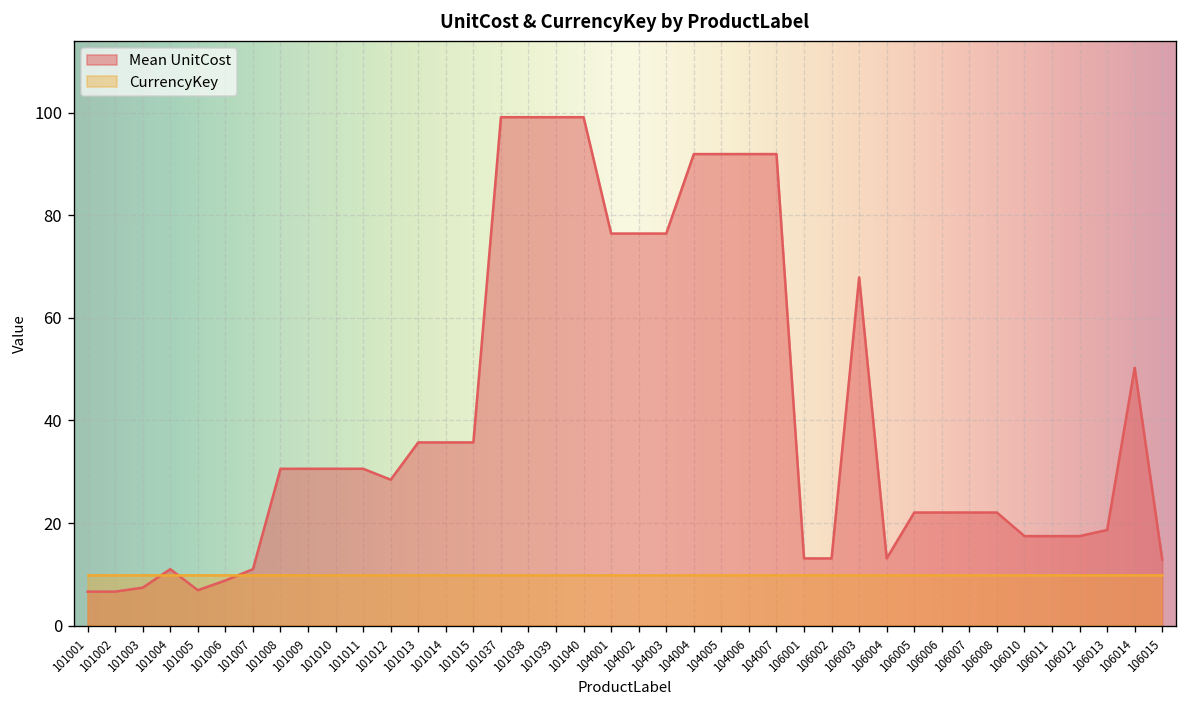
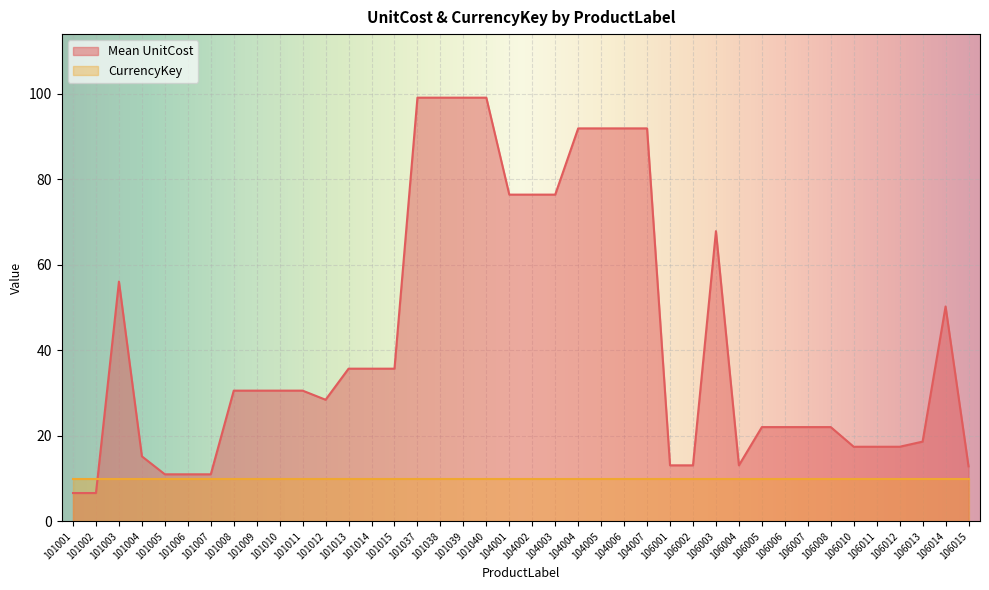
Mean UnitCost, 101003: 7 -> 56
Mean UnitCost, 101004: 11 -> 15
Mean UnitCost, 101005: 7 -> 11
Mean UnitCost, 101006: 9 -> 11
